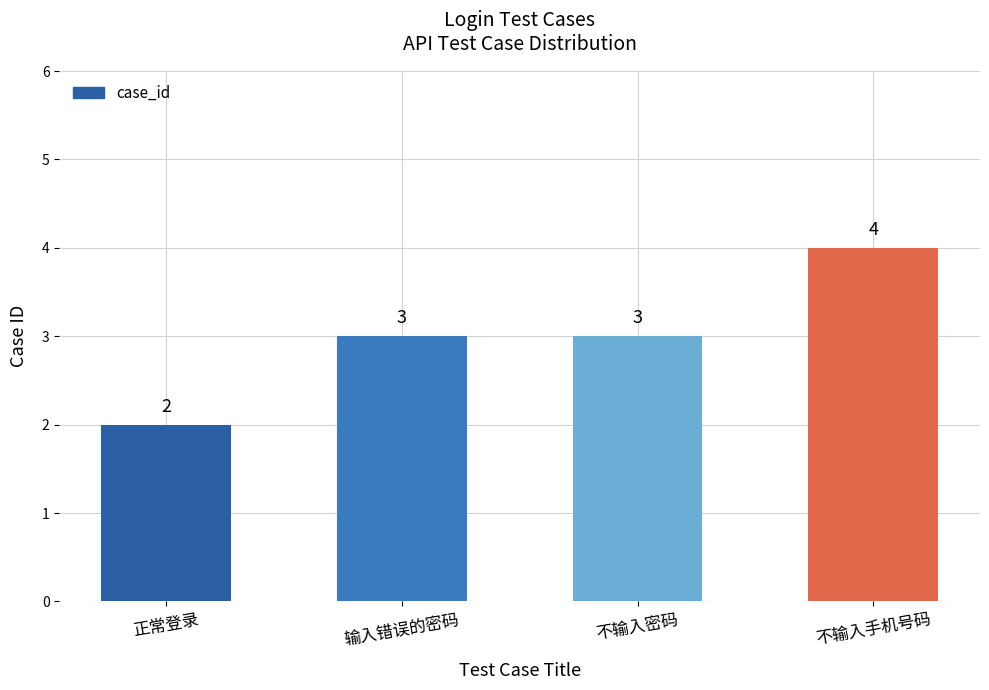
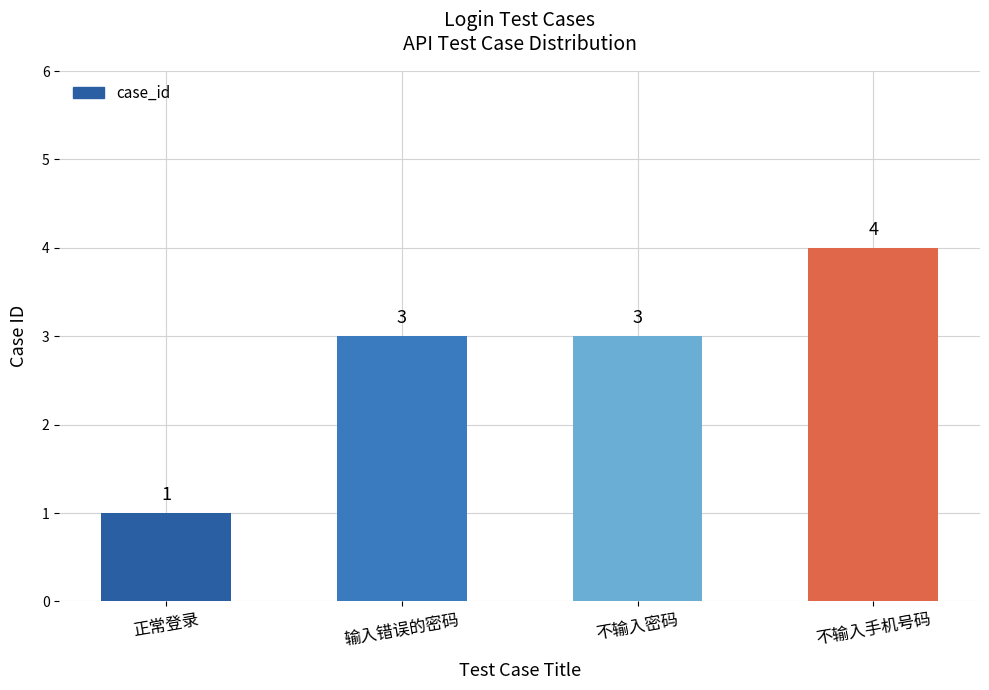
正常登录: 2 -> 1
